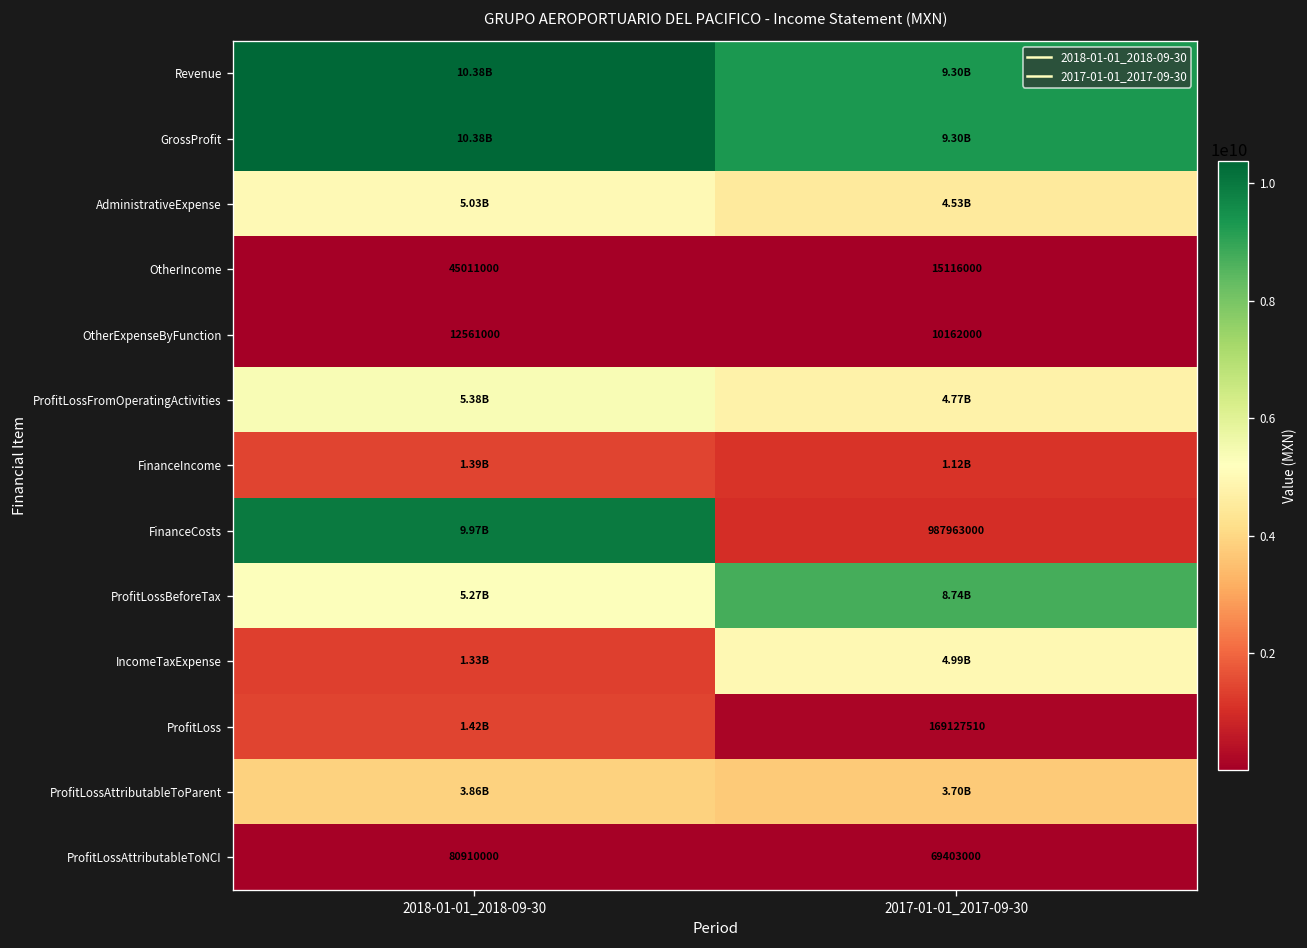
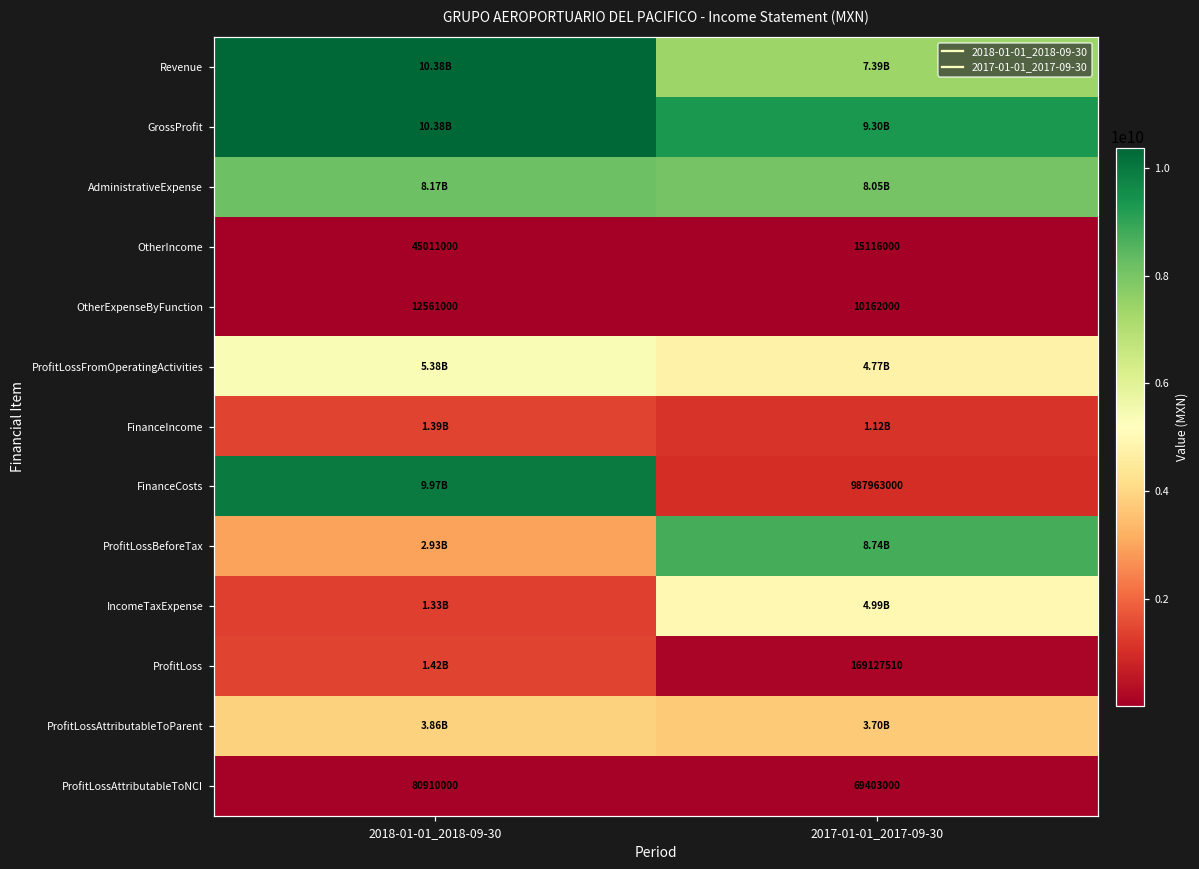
Revenue, 2017-01-01_2017-09-30: 9.30B -> 7.39B
AdministrativeExpense, 2018-01-01_2018-09-30: 5.03B -> 8.17B
AdministrativeExpense, 2017-01-01_2017-09-30: 4.53B -> 8.05B
ProfitLossBeforeTax, 2018-01-01_2018-09-30: 5.27B -> 2.93B
